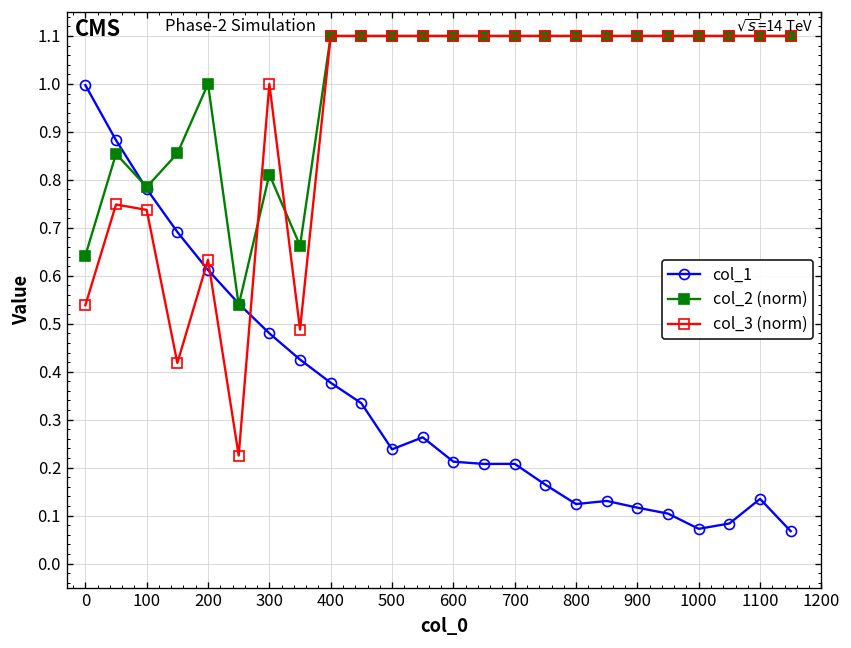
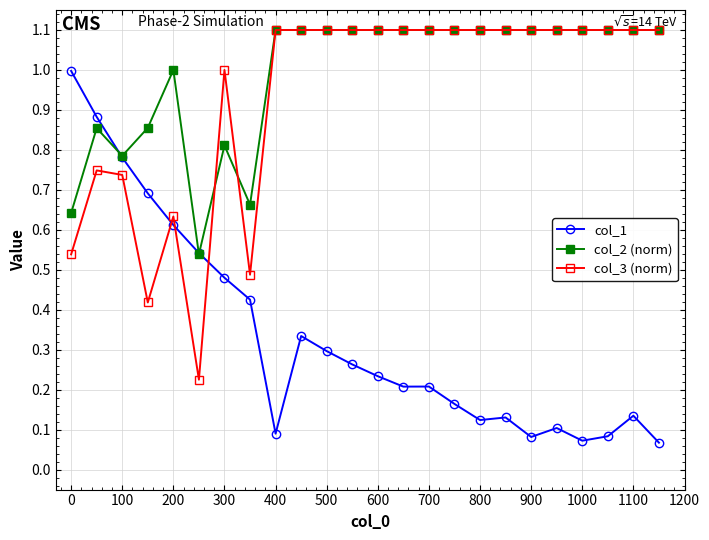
col_1, 400: 0.38 -> 0.09
col_1, 500: 0.24 -> 0.30
col_1, 600: 0.21 -> 0.23
col_1, 900: 0.12 -> 0.08
